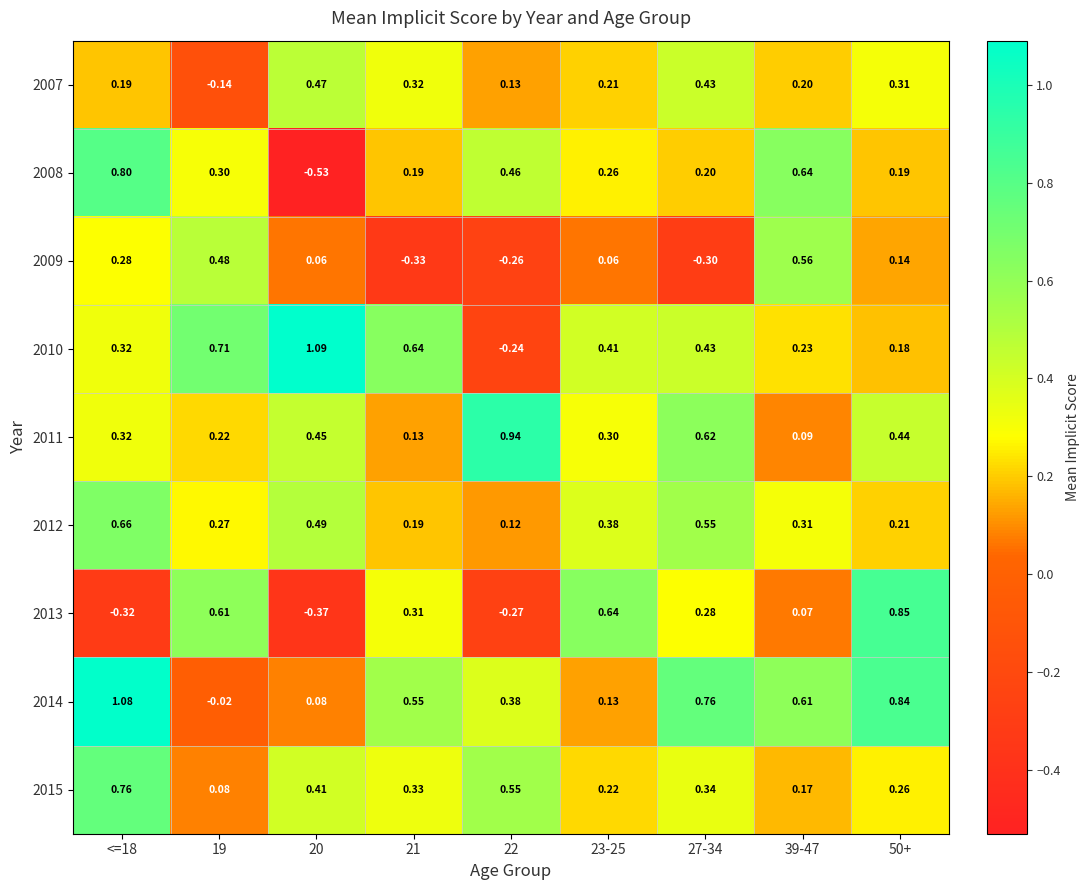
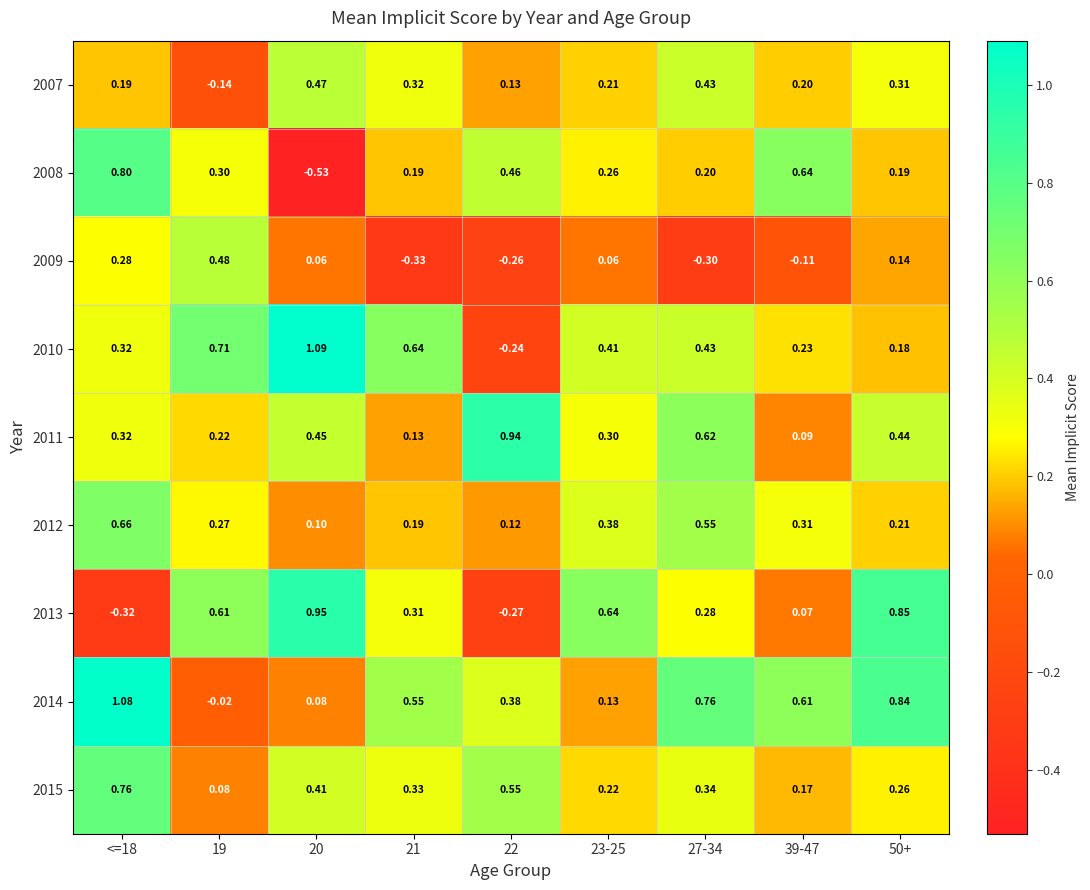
2009, 39-47: 0.56 -> -0.11
2012, 20: 0.49 -> 0.10
2013, 20: -0.37 -> 0.95
